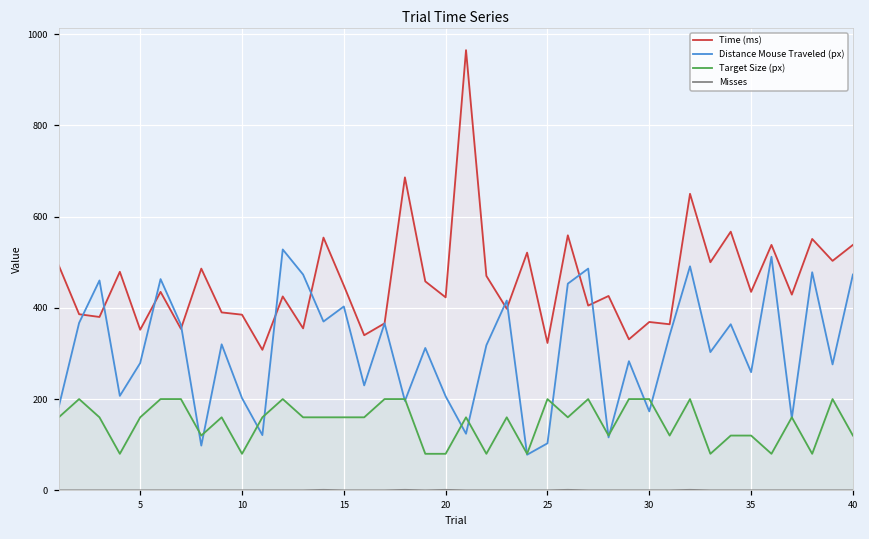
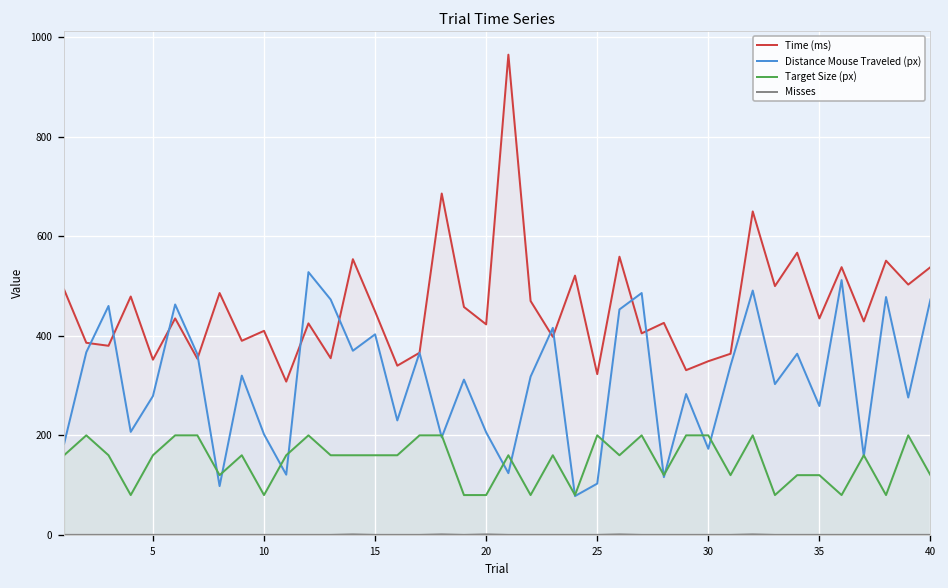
Time (ms), 10: 390 -> 410
Time (ms), 30: 370 -> 350
